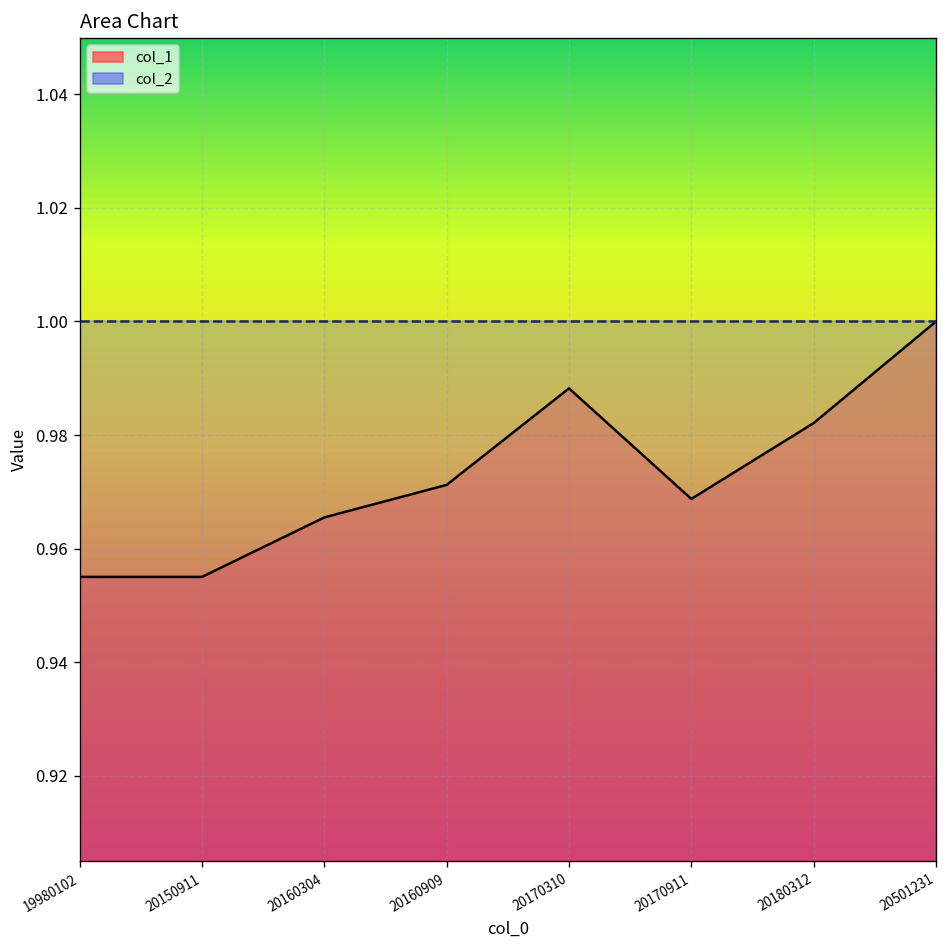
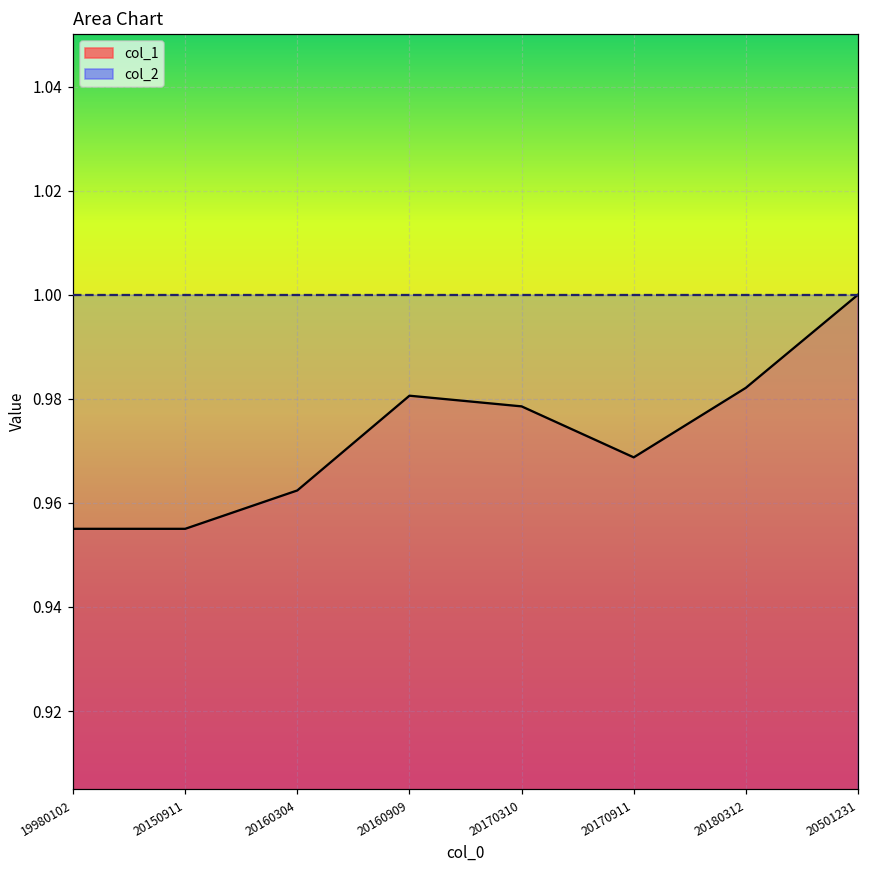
col_1, 20160304: 0.965 -> 0.962
col_1, 20160909: 0.971 -> 0.981
col_1, 20170310: 0.988 -> 0.979
